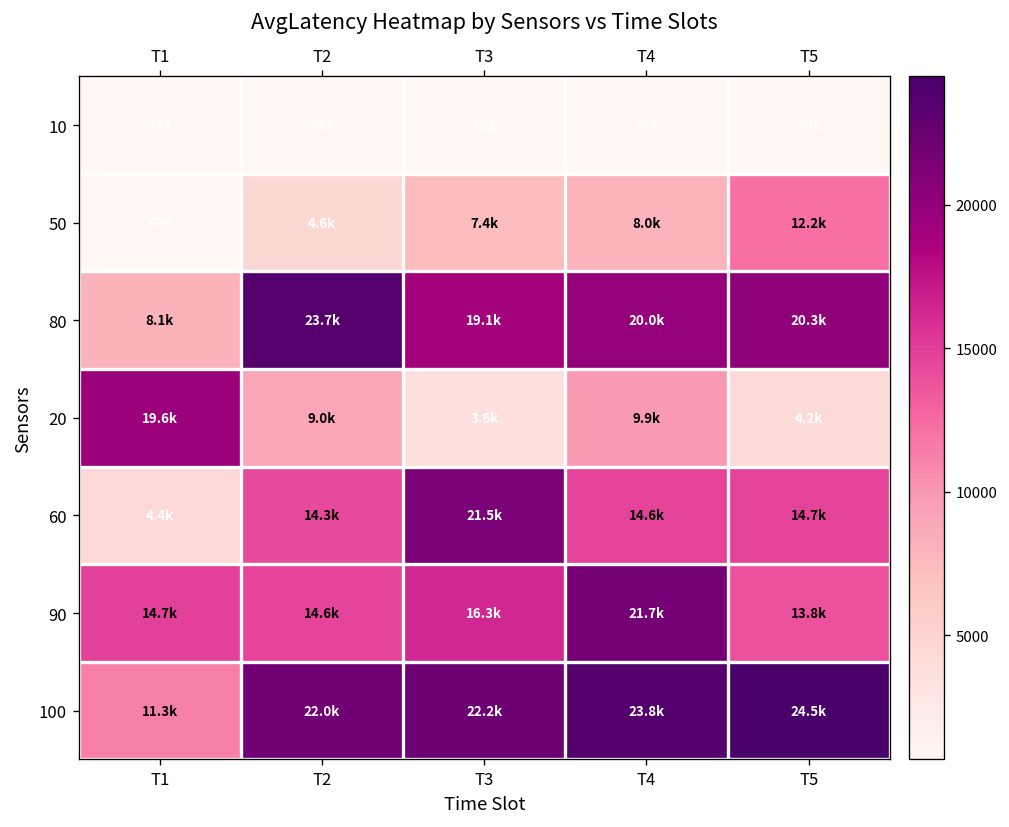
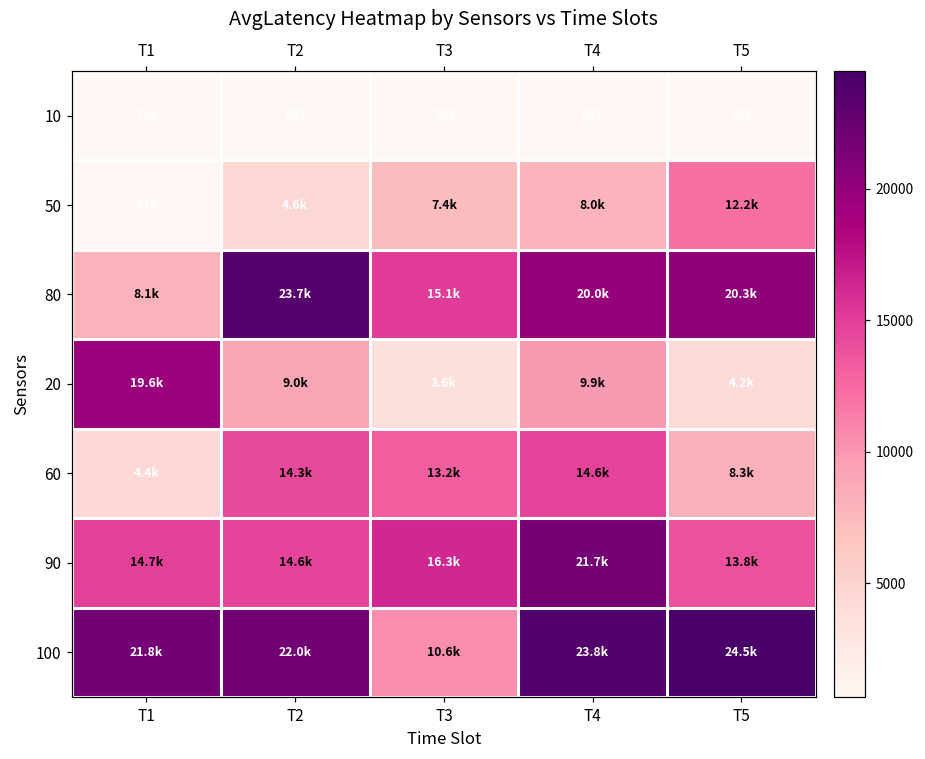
80, T3: 19.1k -> 15.1k
60, T3: 21.5k -> 13.2k
60, T5: 14.7k -> 8.3k
100, T1: 11.3k -> 21.8k
100, T3: 22.2k -> 10.6k
